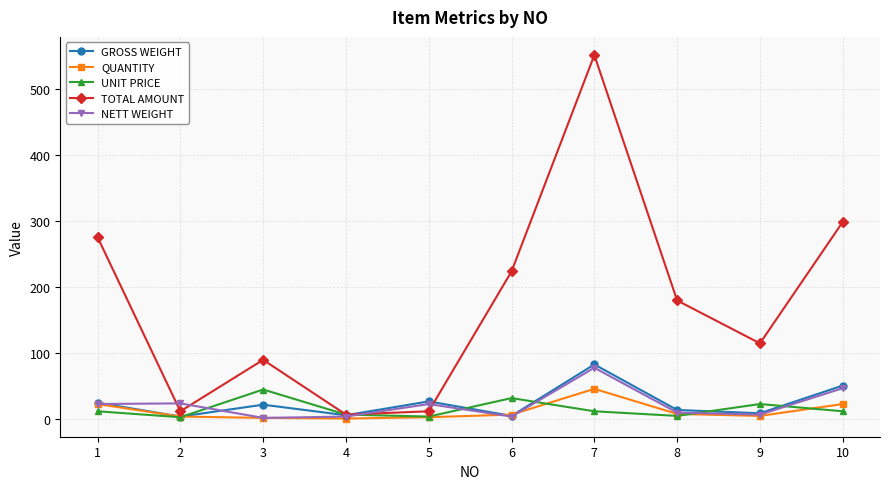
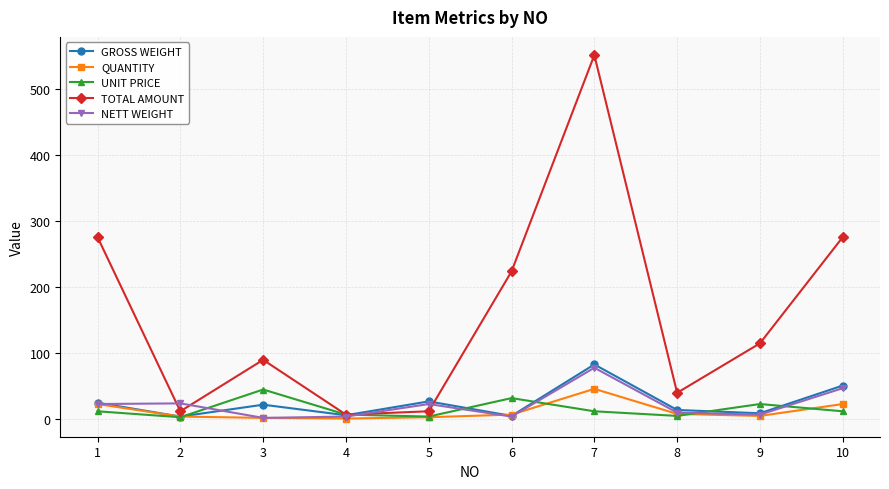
TOTAL AMOUNT, 8: 180 -> 40
TOTAL AMOUNT, 10: 300 -> 280
